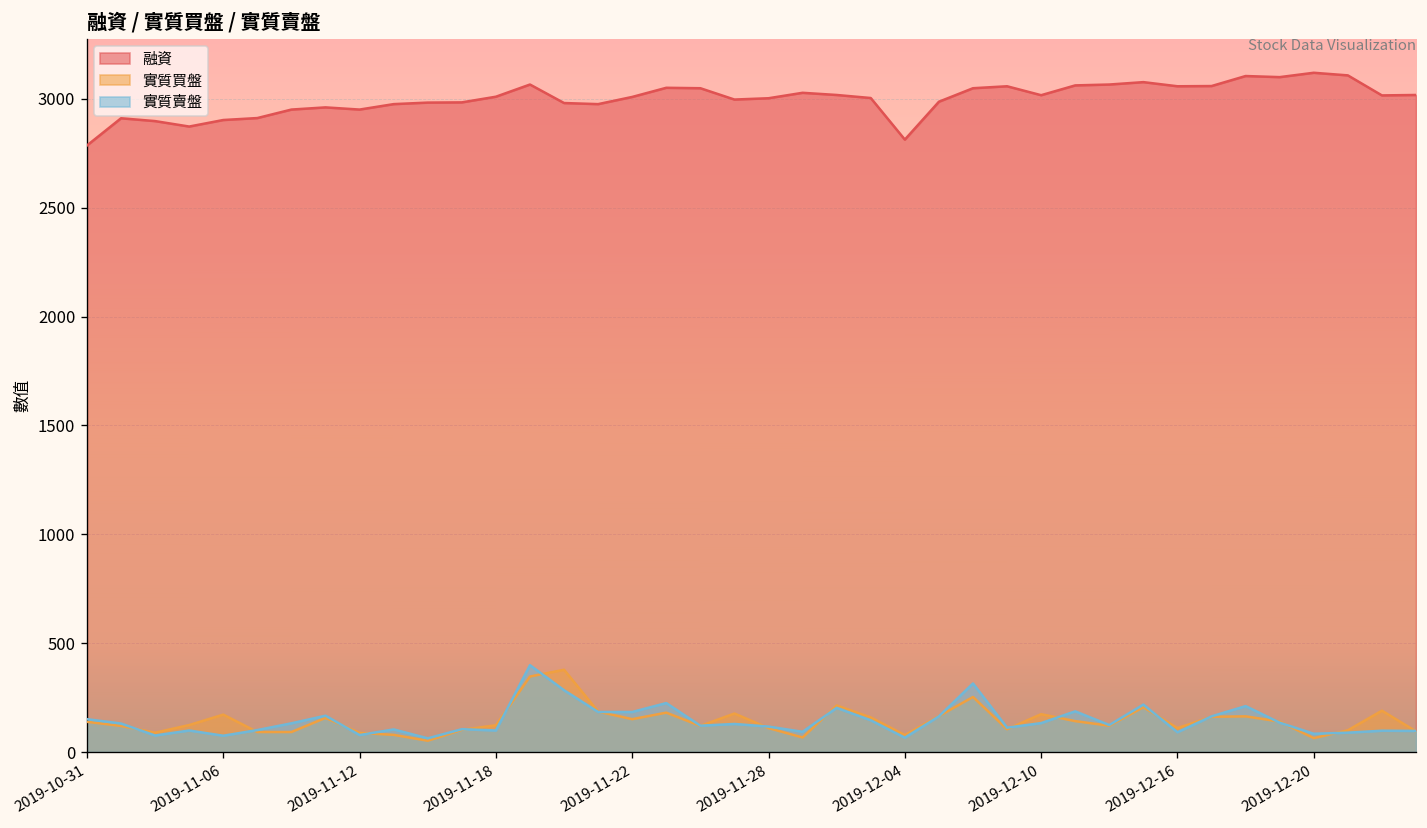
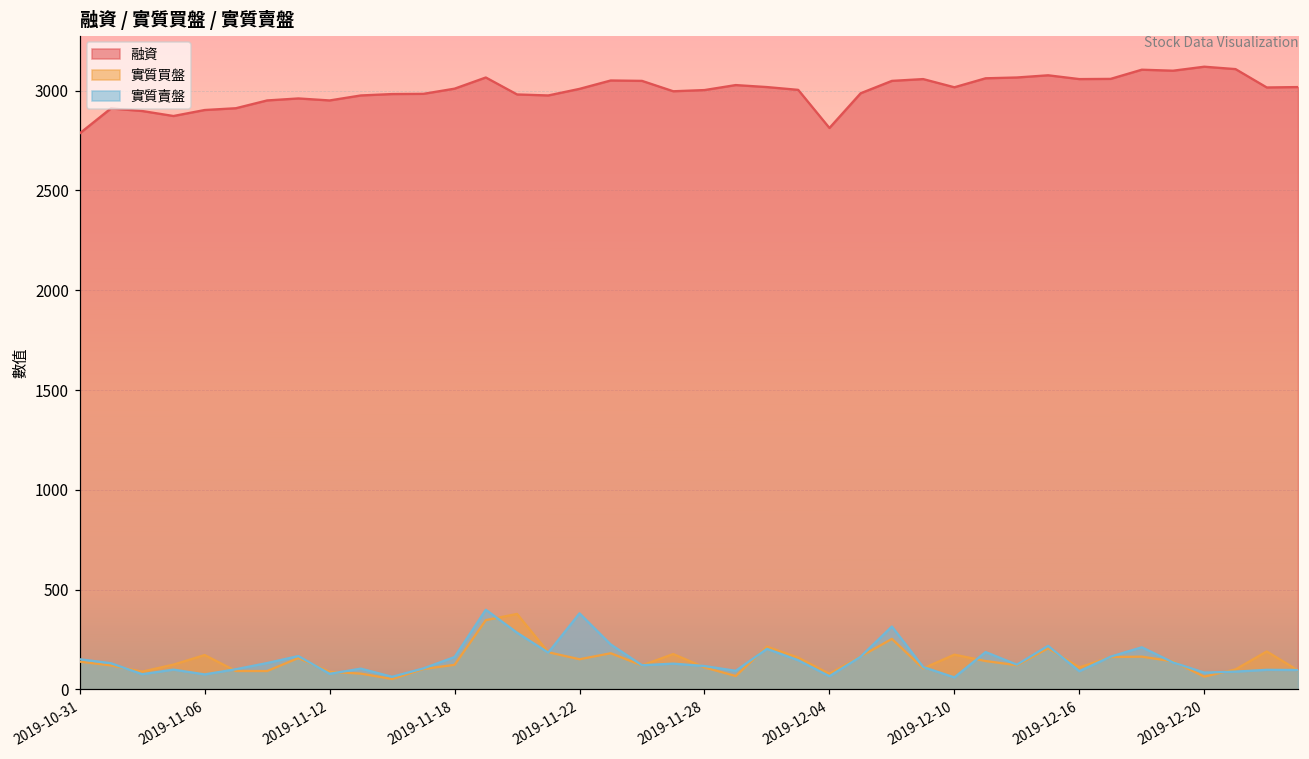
實質賣盤, 2019-11-18: 100 -> 160
實質賣盤, 2019-11-22: 180 -> 380
實質賣盤, 2019-12-10: 130 -> 60
